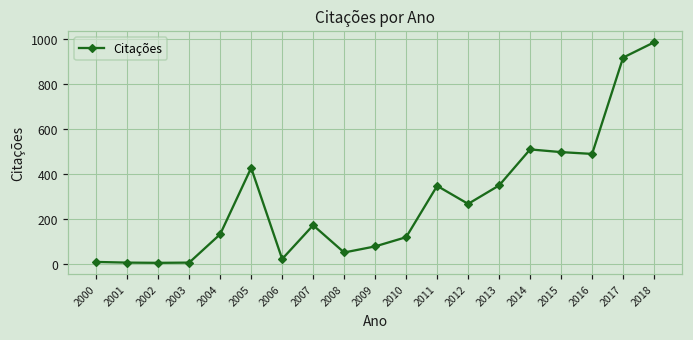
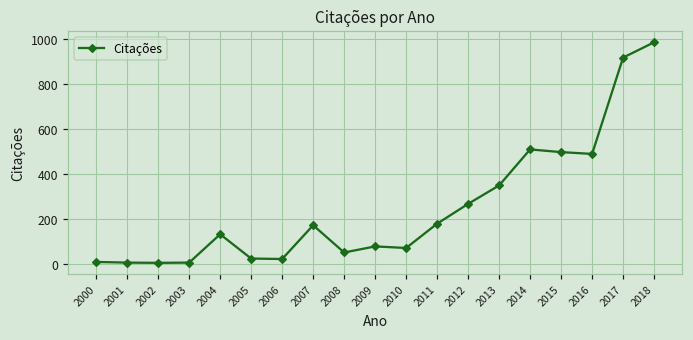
2005: 430 -> 20
2010: 120 -> 70
2011: 350 -> 180
